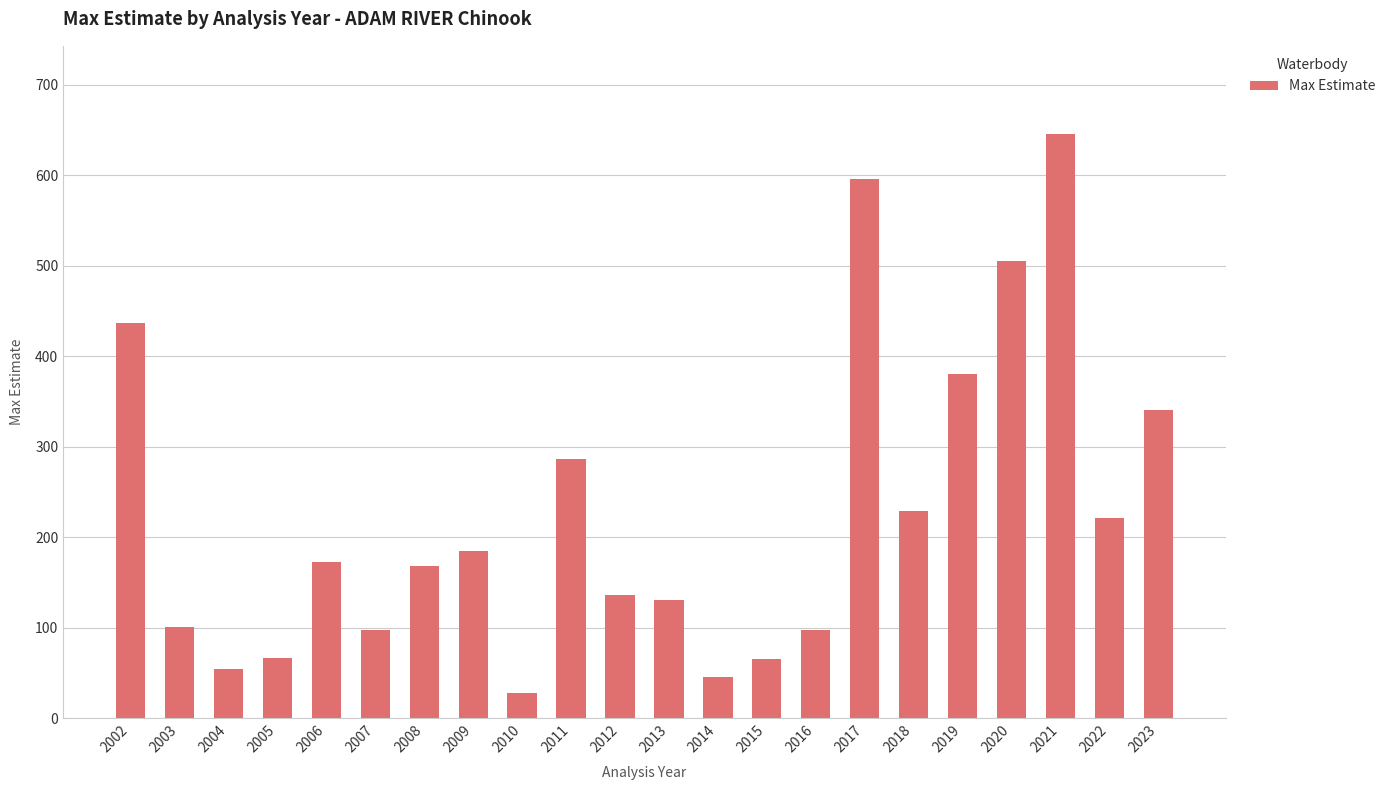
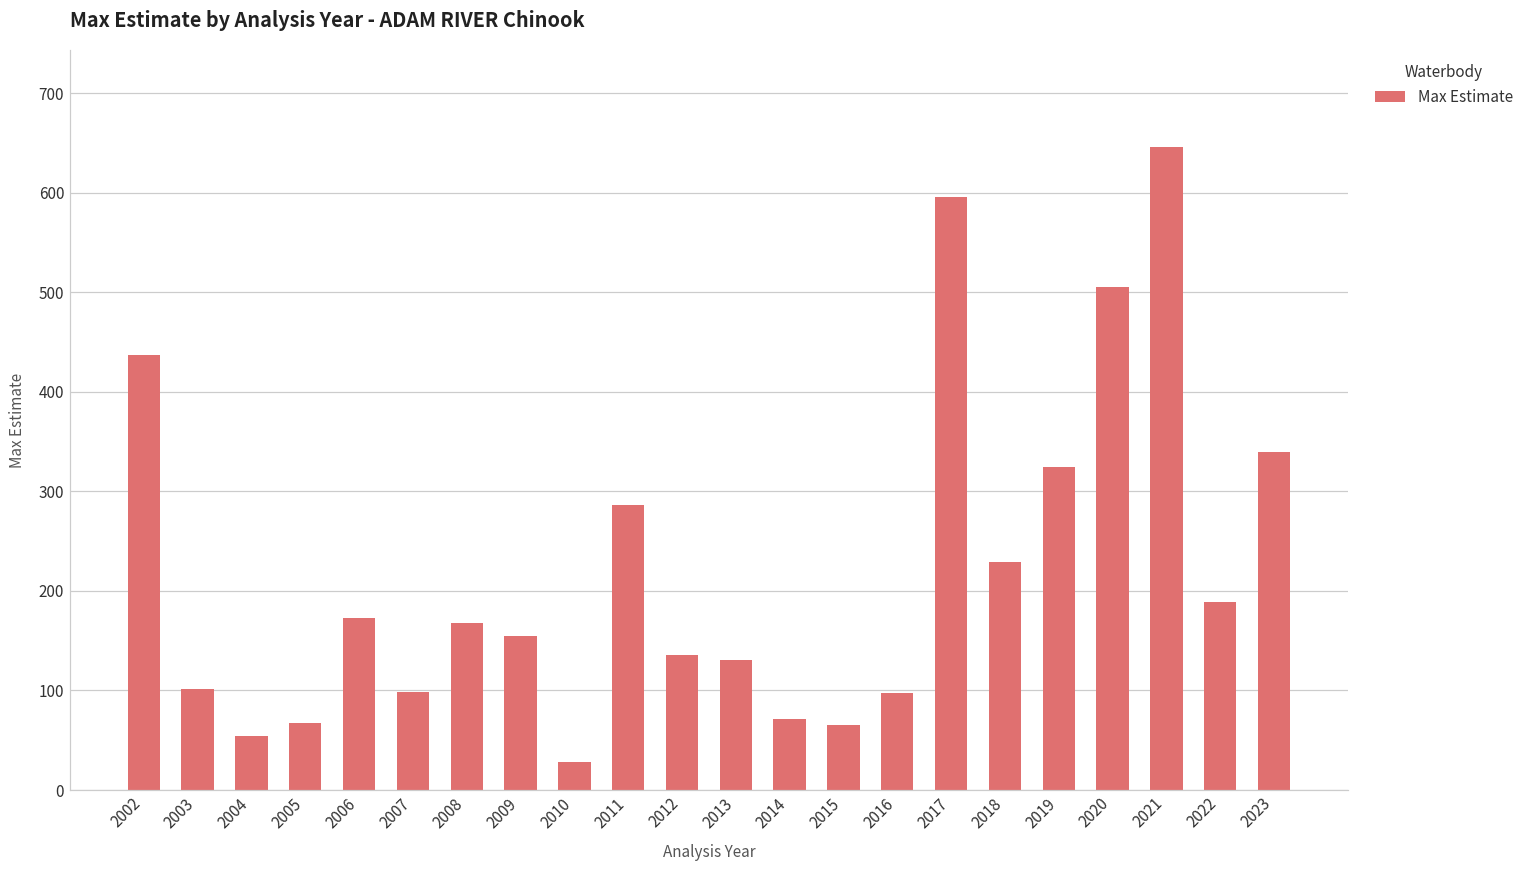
2009: 190 -> 160
2014: 50 -> 70
2019: 380 -> 320
2022: 220 -> 190
